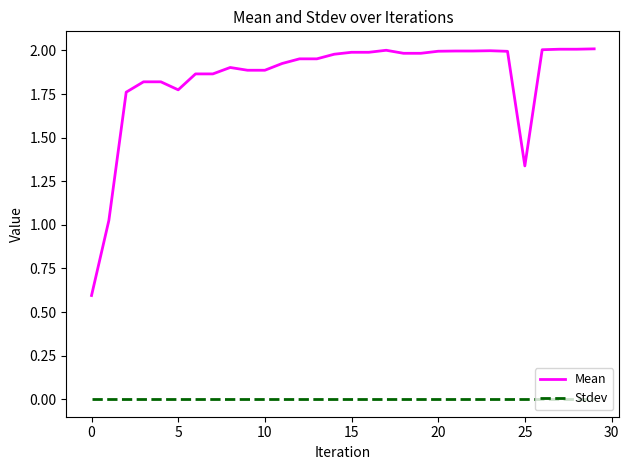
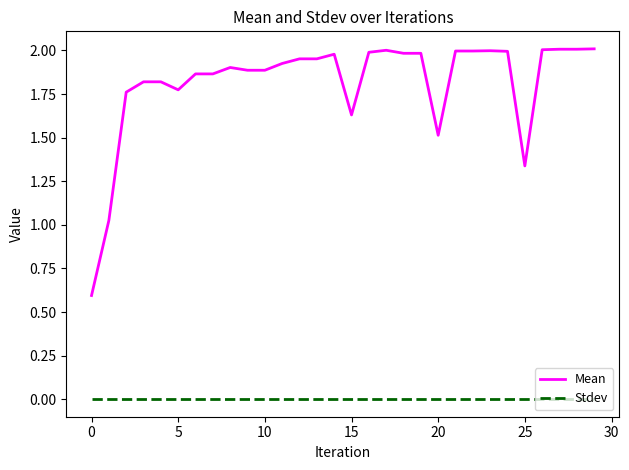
Mean, 15: 1.99 -> 1.63
Mean, 20: 2.00 -> 1.51
